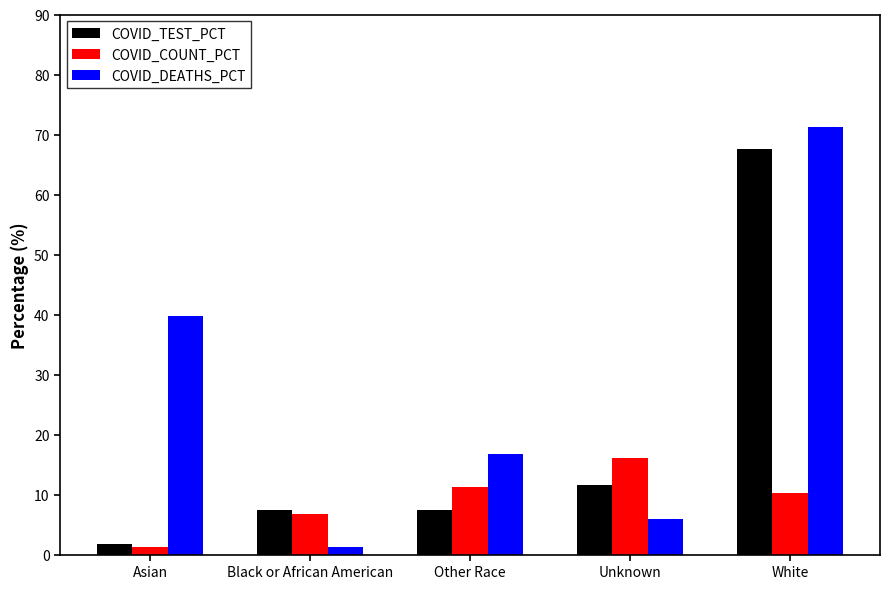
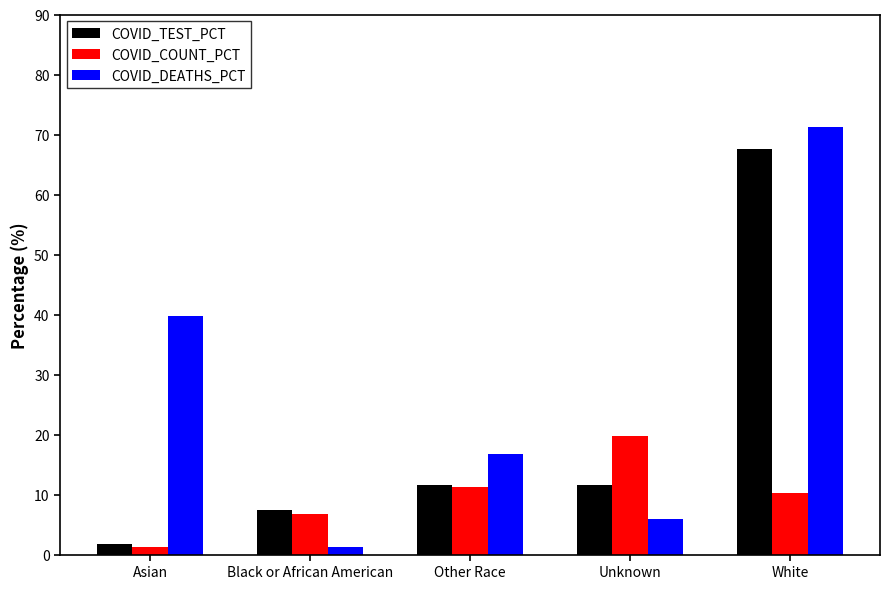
COVID_TEST_PCT, Other Race: 7 -> 12
COVID_COUNT_PCT, Unknown: 16 -> 20
